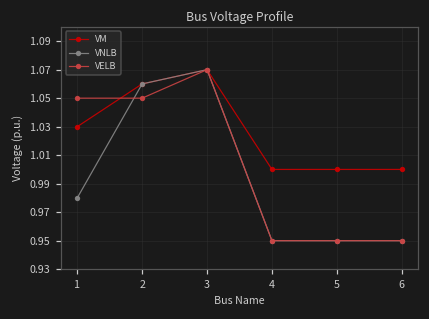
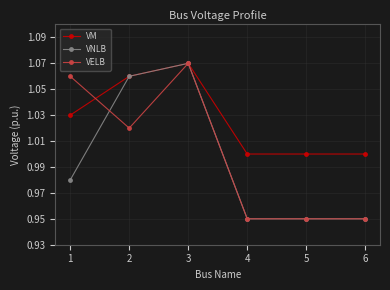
VELB, 1: 1.05 -> 1.06
VELB, 2: 1.05 -> 1.02
